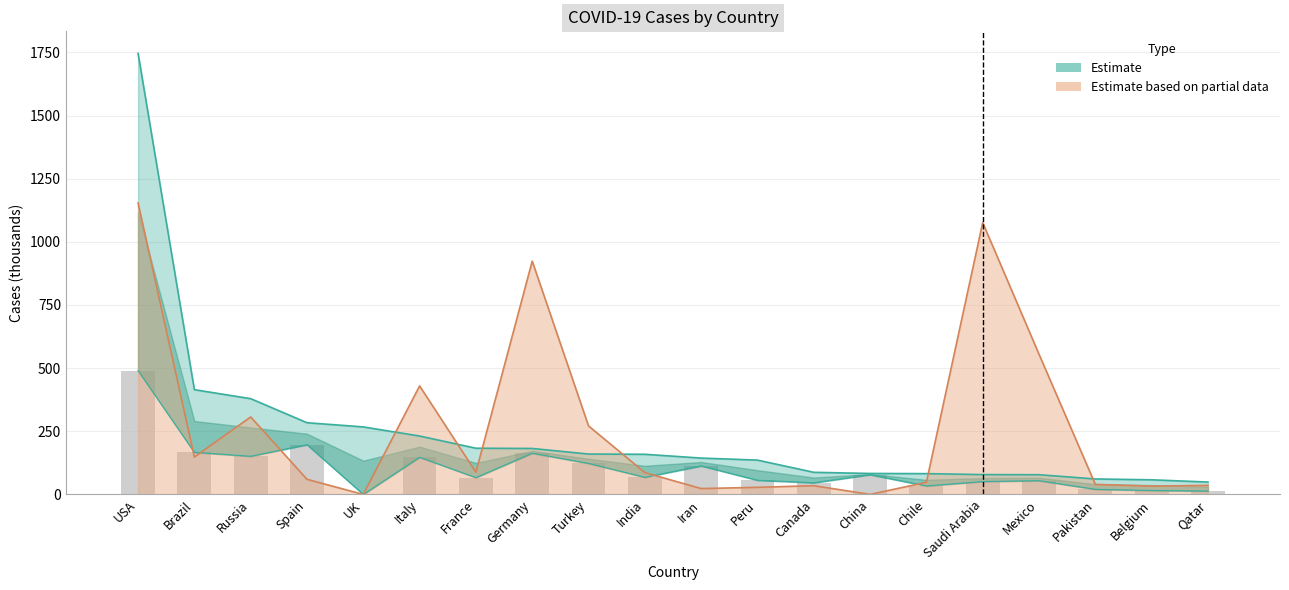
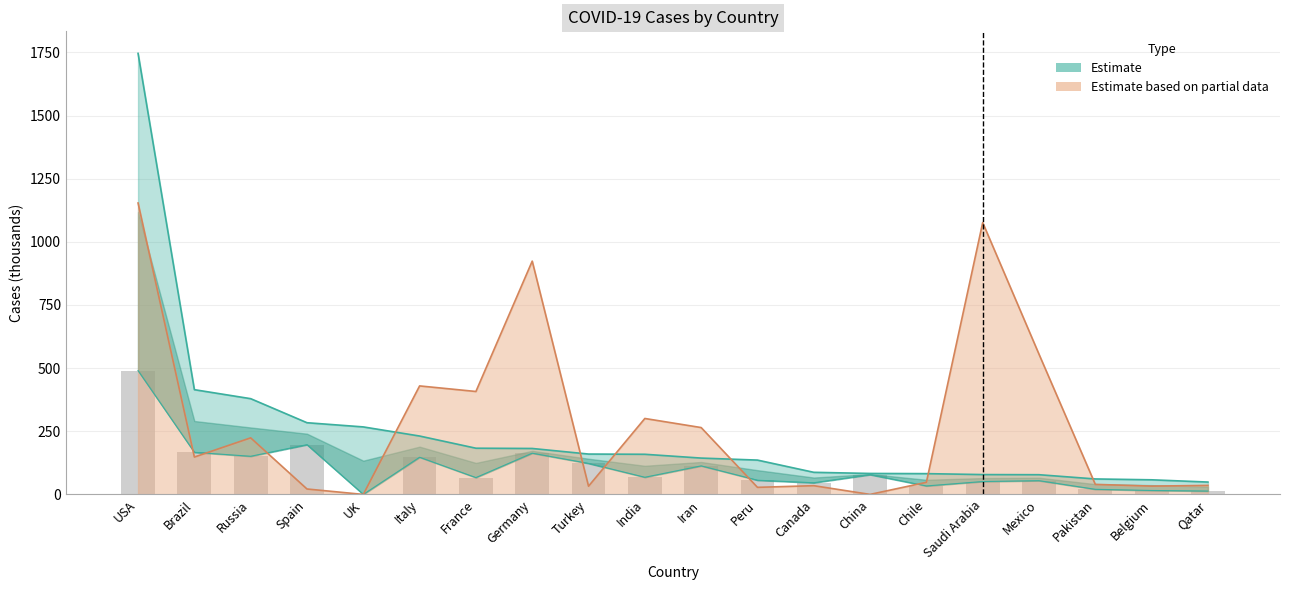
Estimate based on partial data, Russia: 310 -> 220
Estimate based on partial data, Spain: 60 -> 20
Estimate based on partial data, France: 90 -> 410
Estimate based on partial data, Turkey: 270 -> 30
Estimate based on partial data, India: 90 -> 300
Estimate based on partial data, Iran: 20 -> 260
